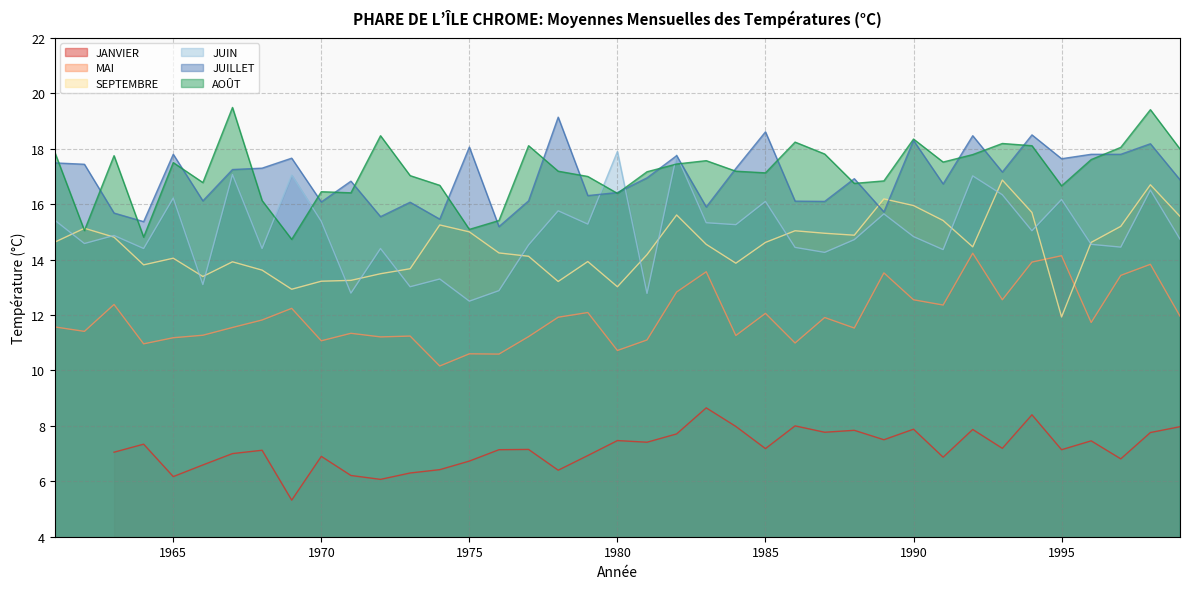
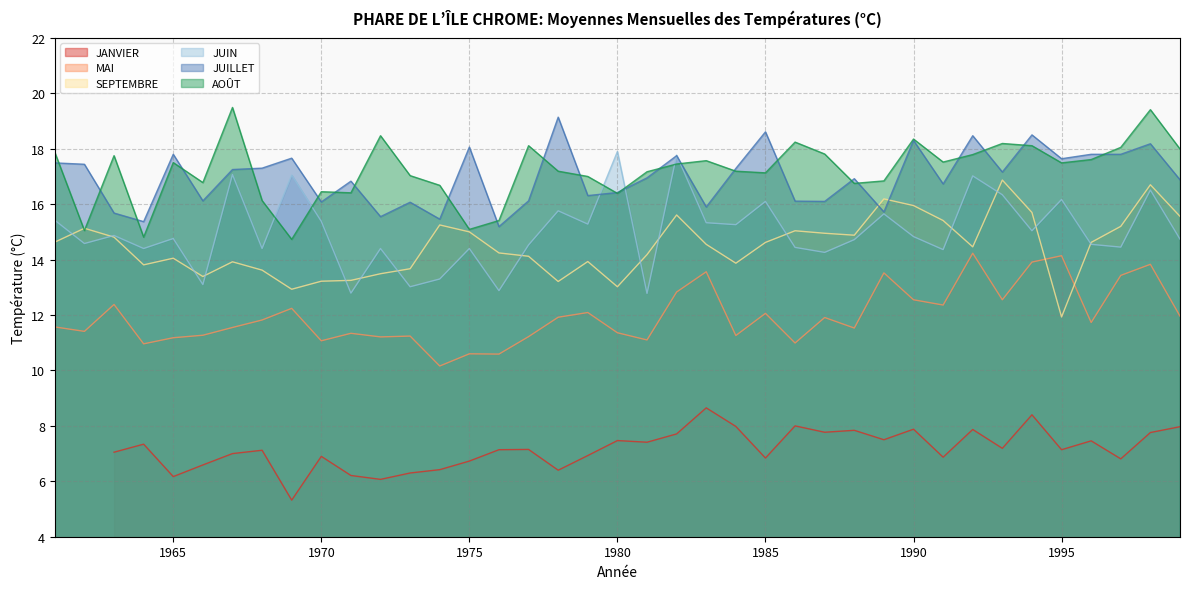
JUIN, 1965: 16.2 -> 14.8
JUIN, 1975: 12.5 -> 14.4
MAI, 1980: 10.7 -> 11.4
JANVIER, 1985: 7.2 -> 6.8
AOÛT, 1995: 16.7 -> 17.5
